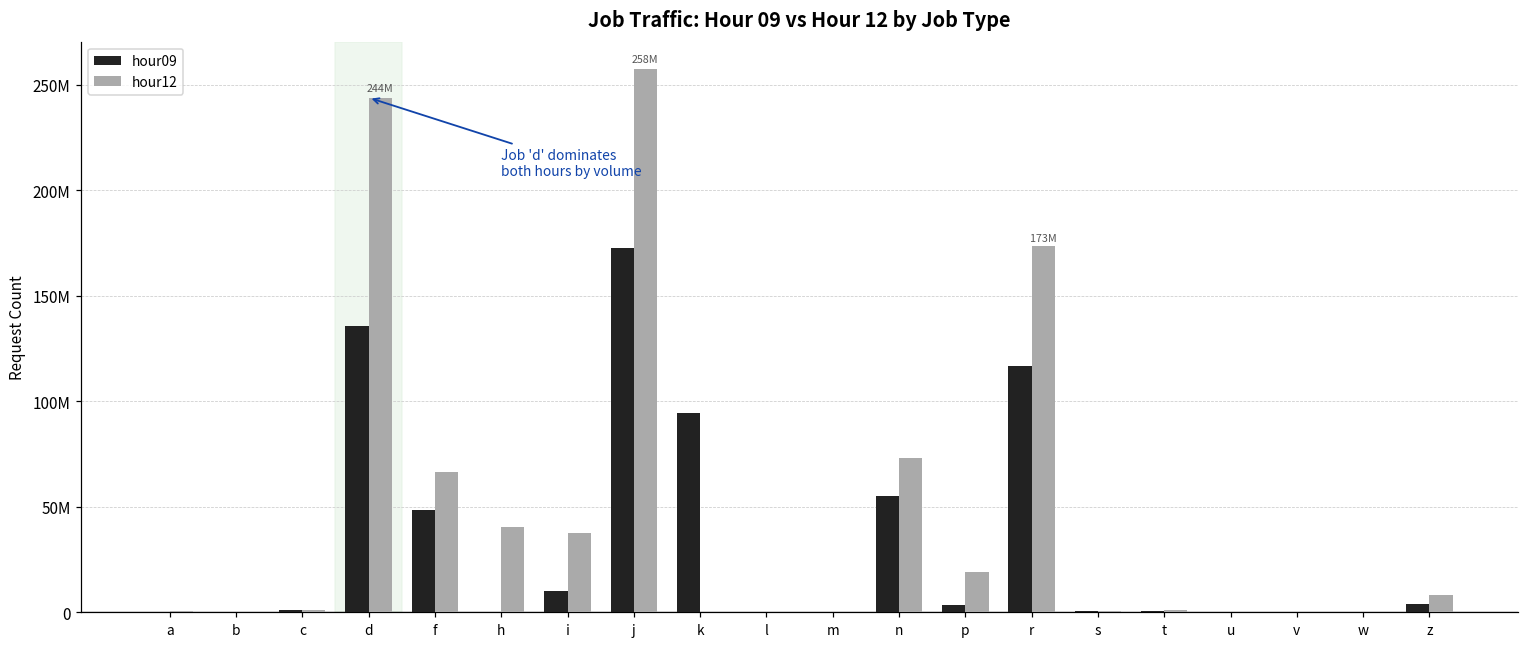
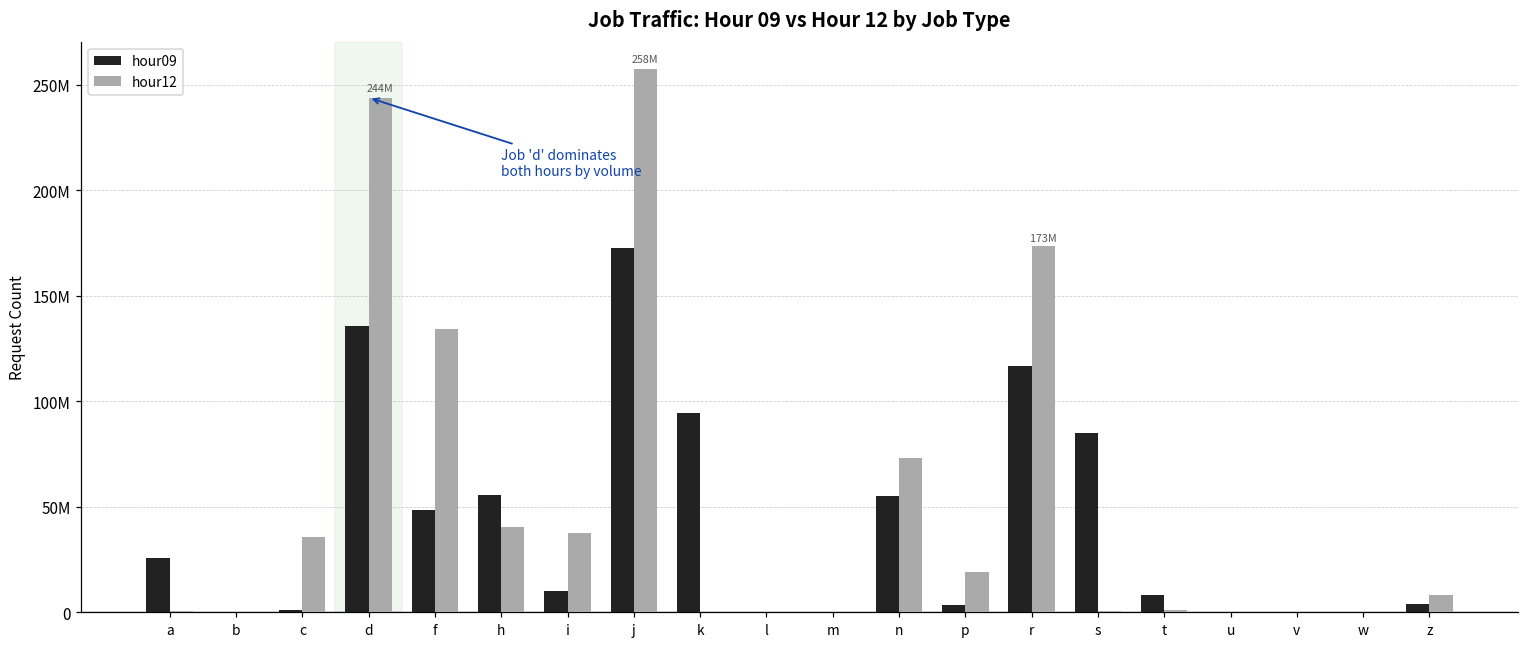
hour09, a: 0 -> 26000000
hour12, c: 1000000 -> 36000000
hour12, f: 66000000 -> 134000000
hour09, h: 0 -> 55000000
hour09, s: 0 -> 85000000
hour09, t: 1000000 -> 8000000
